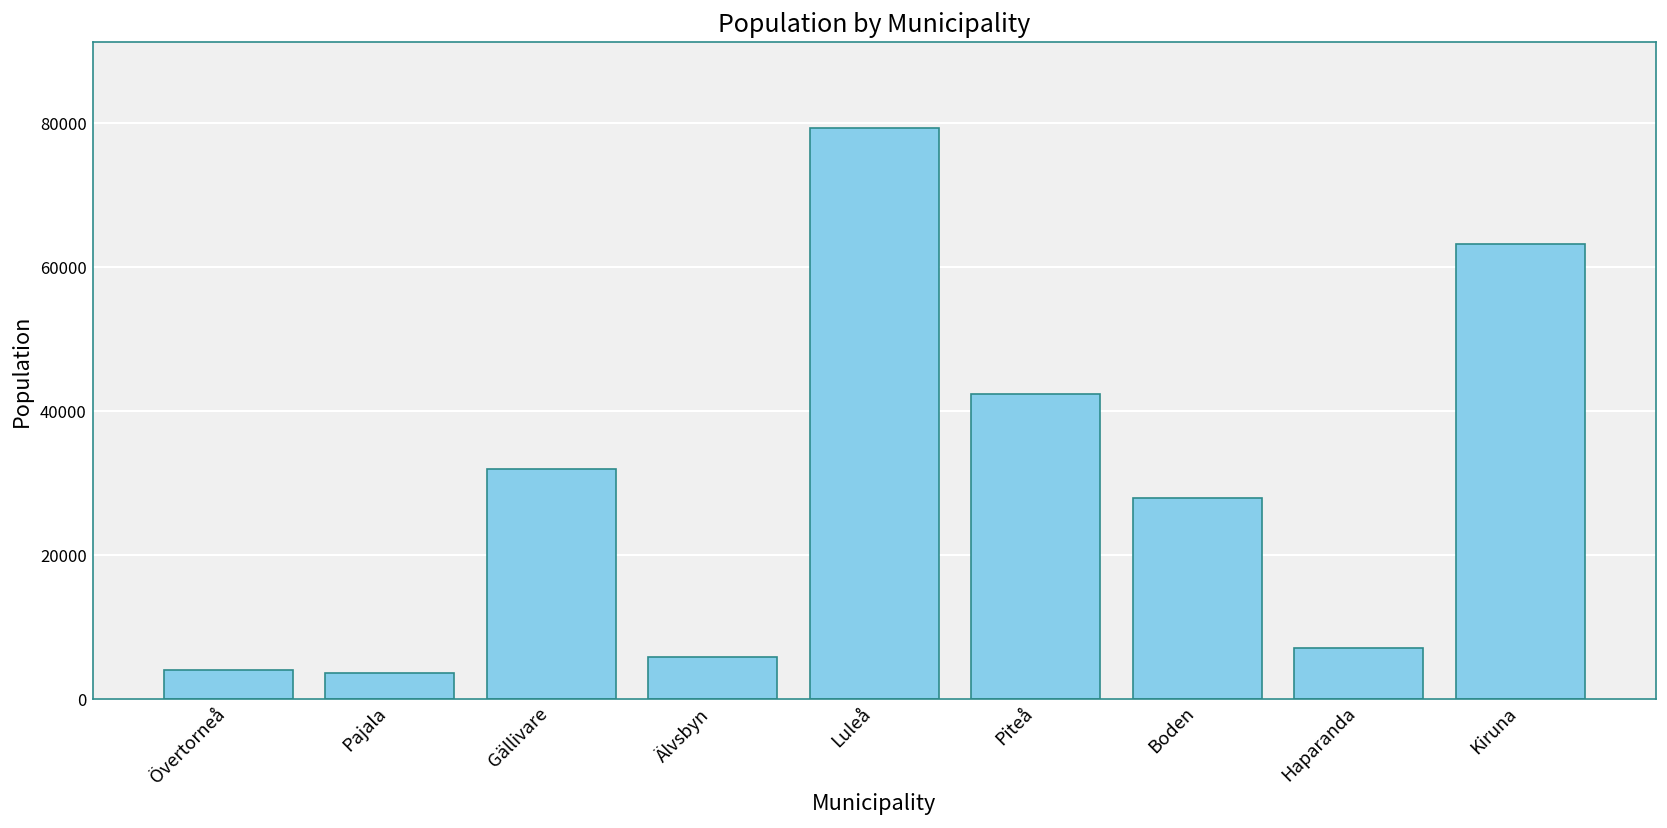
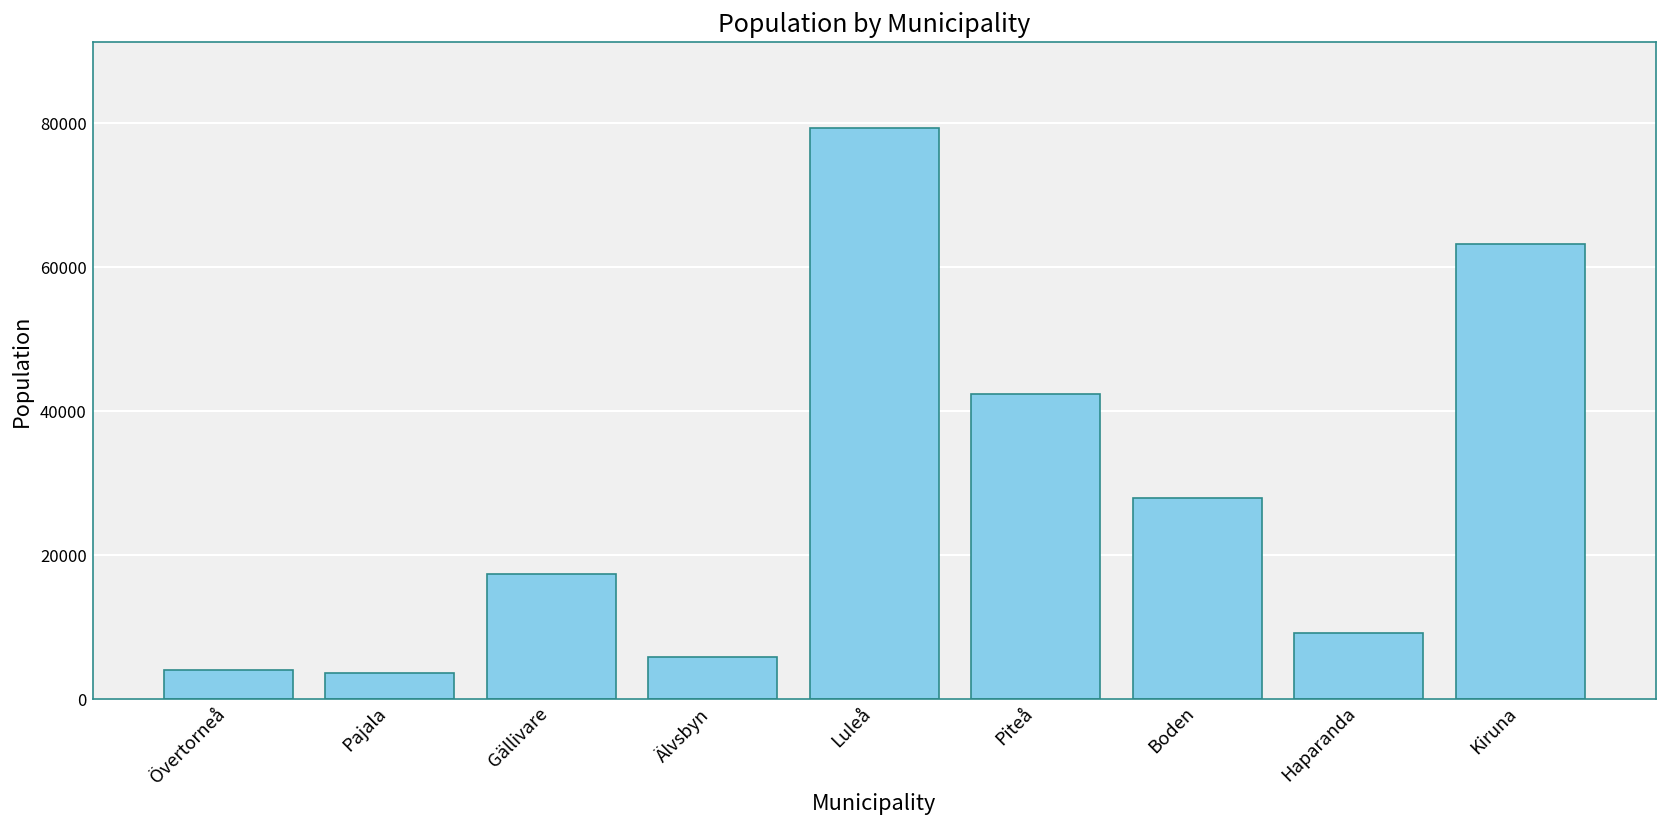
Gällivare: 32000 -> 17000
Haparanda: 7000 -> 9000
